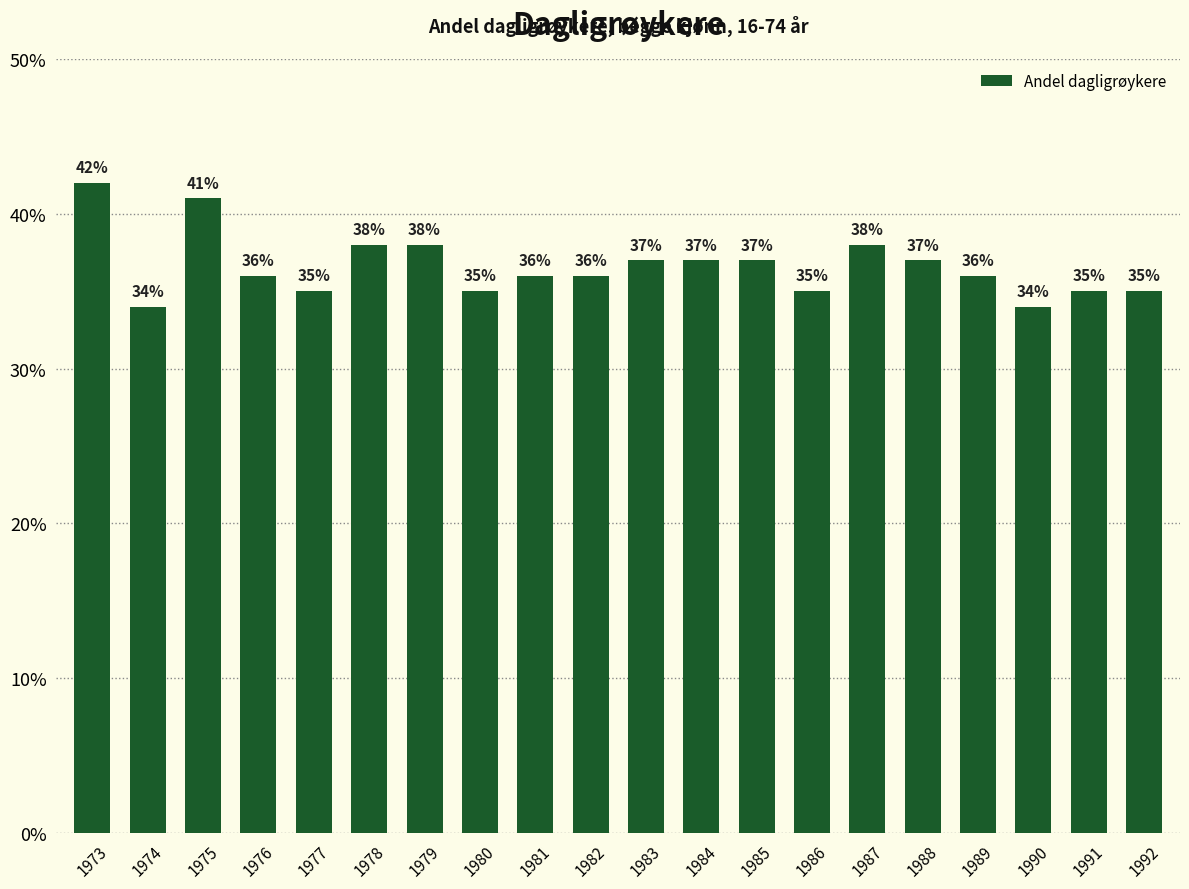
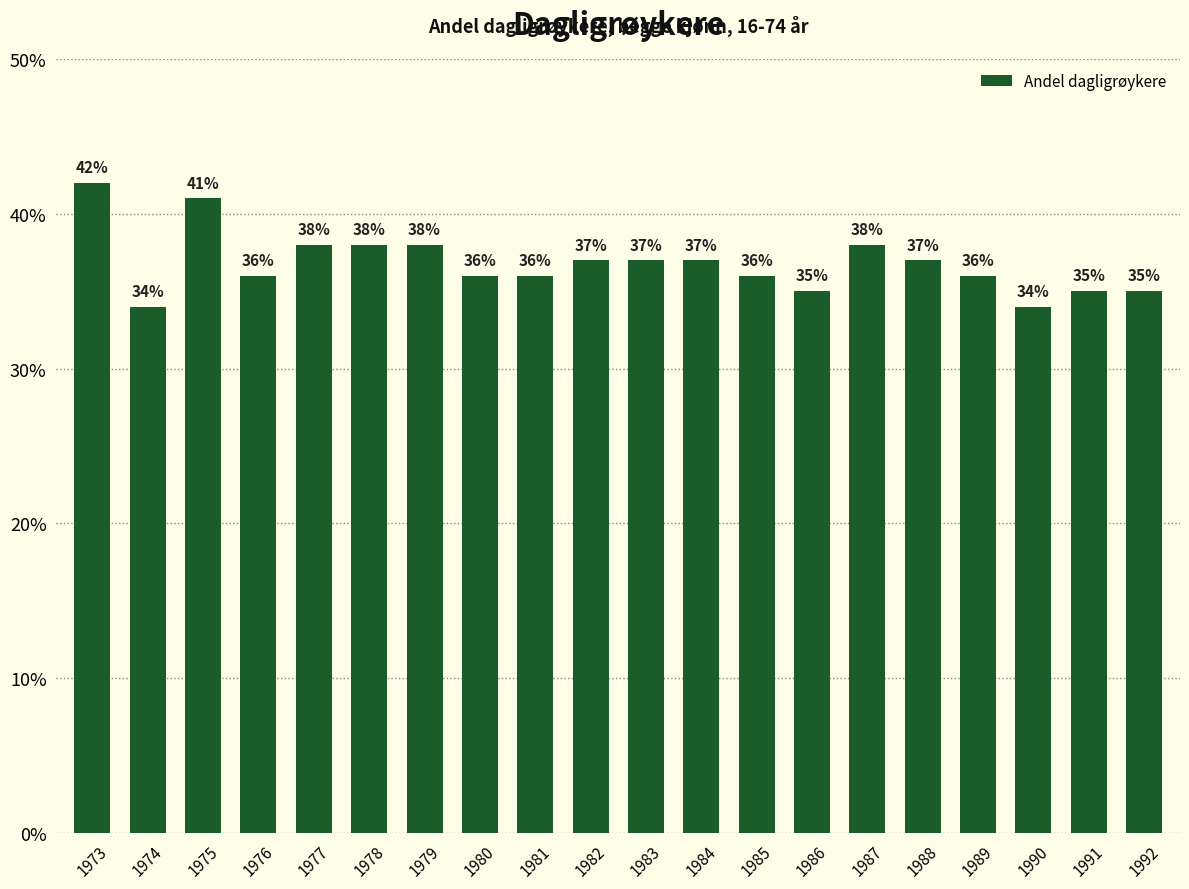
1977: 35% -> 38%
1980: 35% -> 36%
1982: 36% -> 37%
1985: 37% -> 36%
